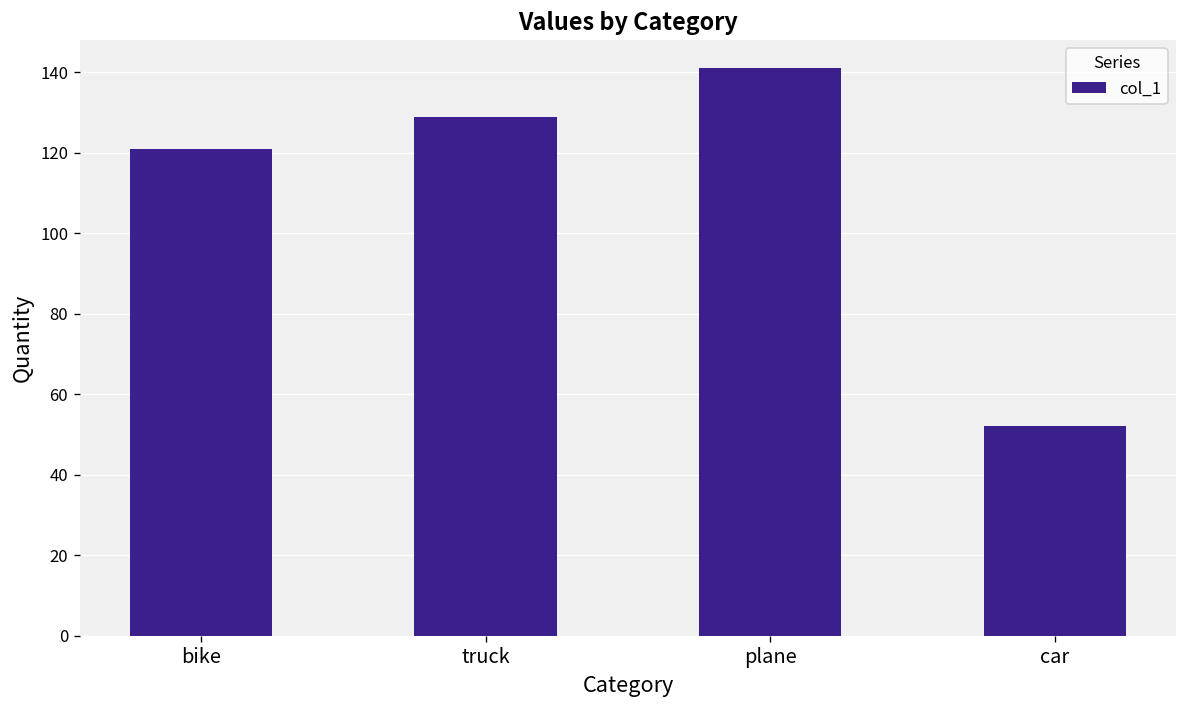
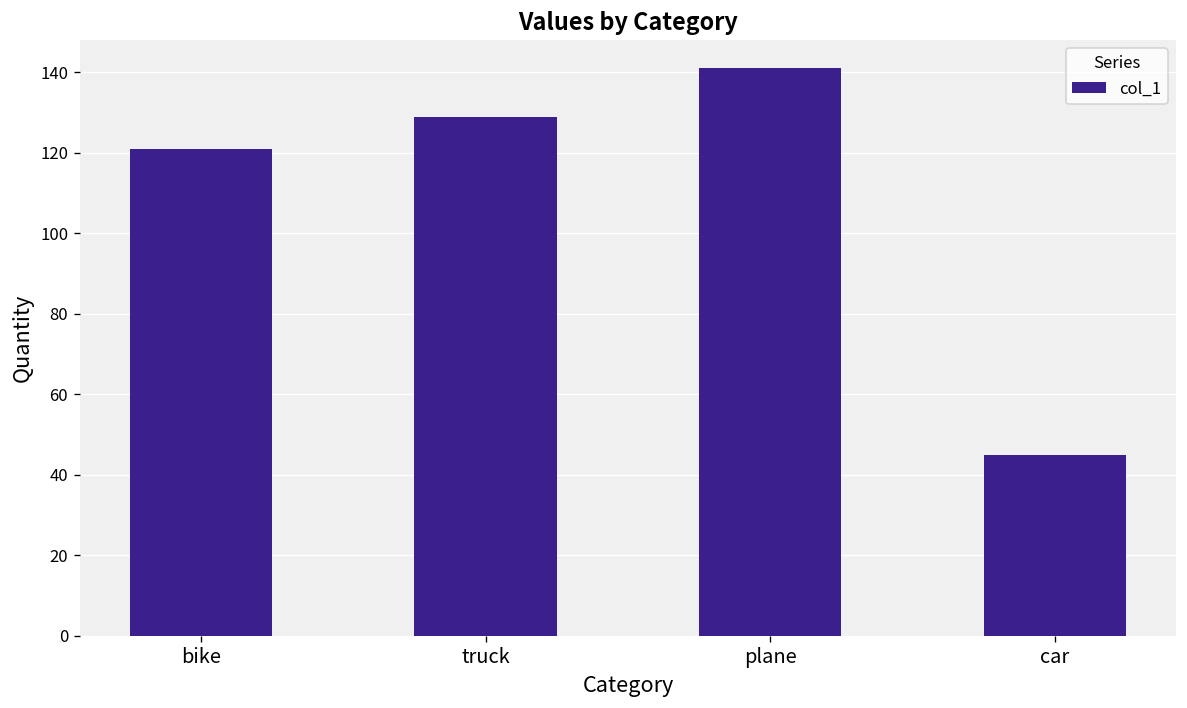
car: 52 -> 45
